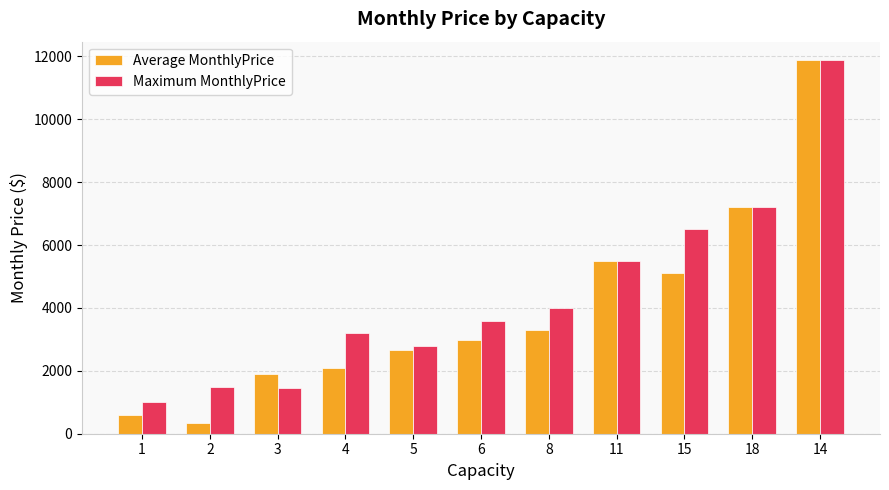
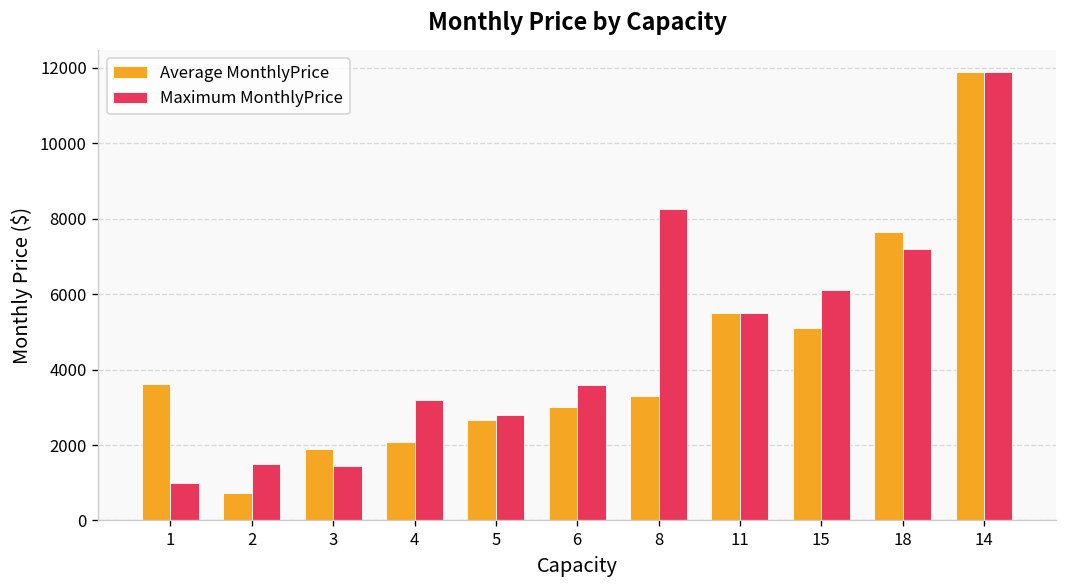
Average MonthlyPrice, 1: 600 -> 3600
Average MonthlyPrice, 2: 400 -> 700
Maximum MonthlyPrice, 8: 4000 -> 8200
Maximum MonthlyPrice, 15: 6500 -> 6100
Average MonthlyPrice, 18: 7200 -> 7600
